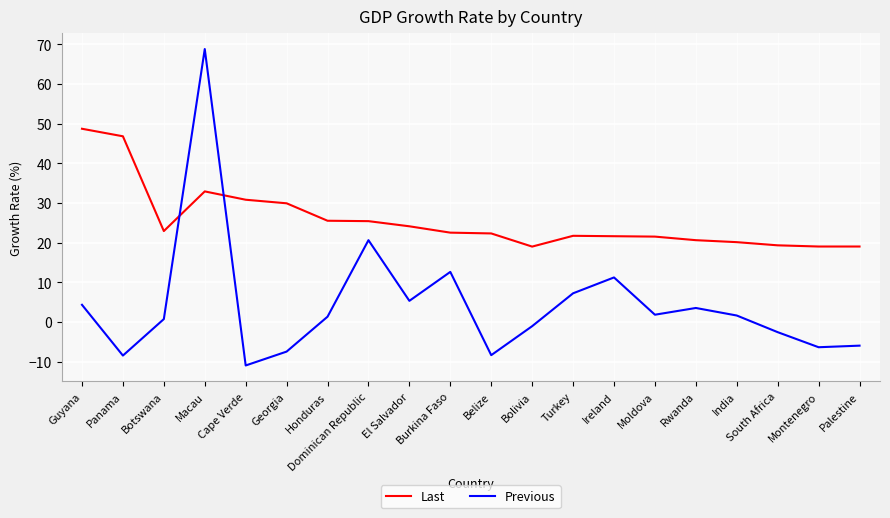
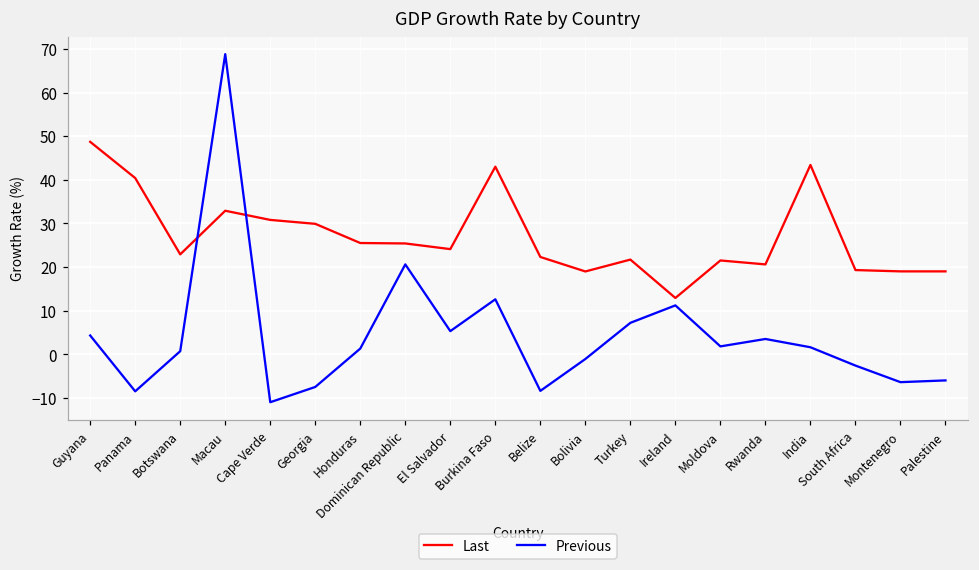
Last, Panama: 47 -> 40
Last, Burkina Faso: 23 -> 43
Last, Ireland: 22 -> 13
Last, India: 20 -> 43
